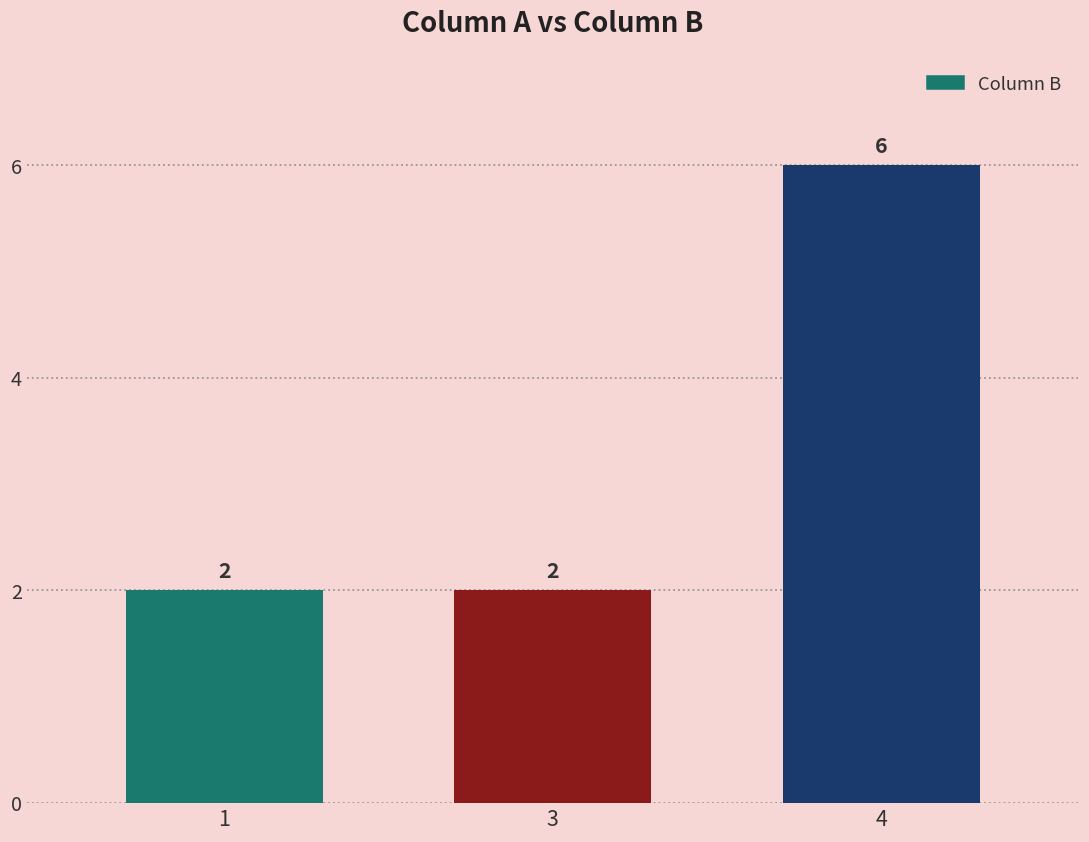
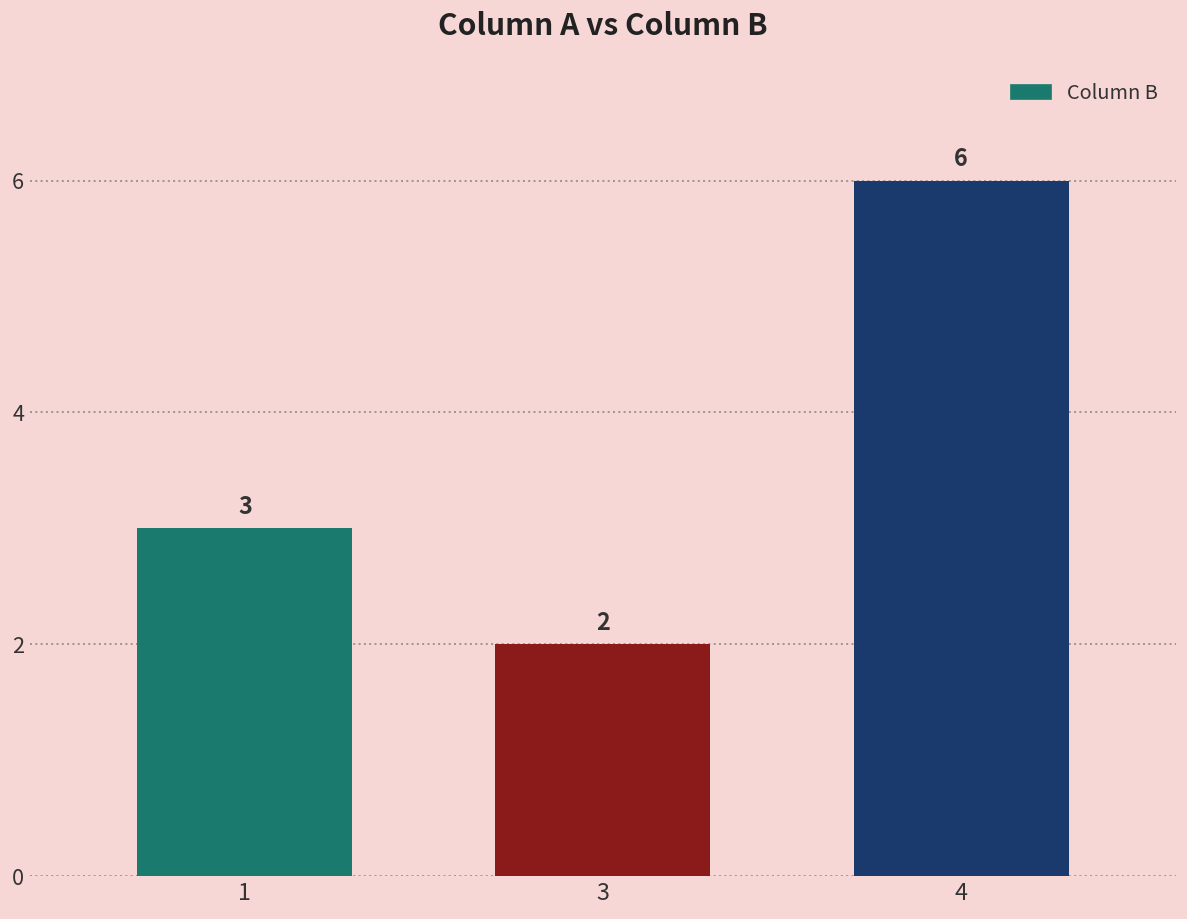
1: 2 -> 3
